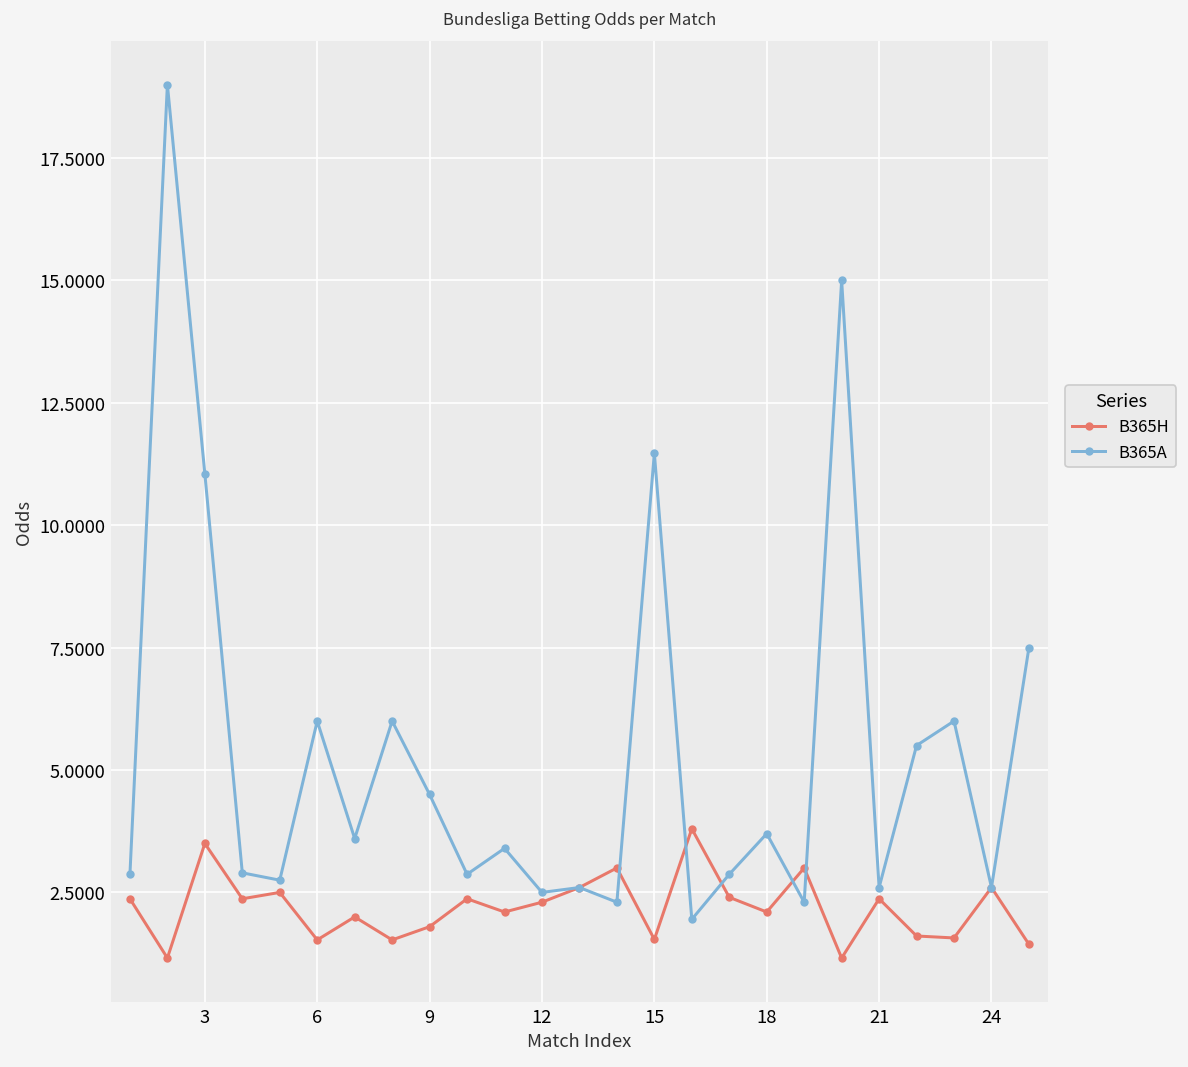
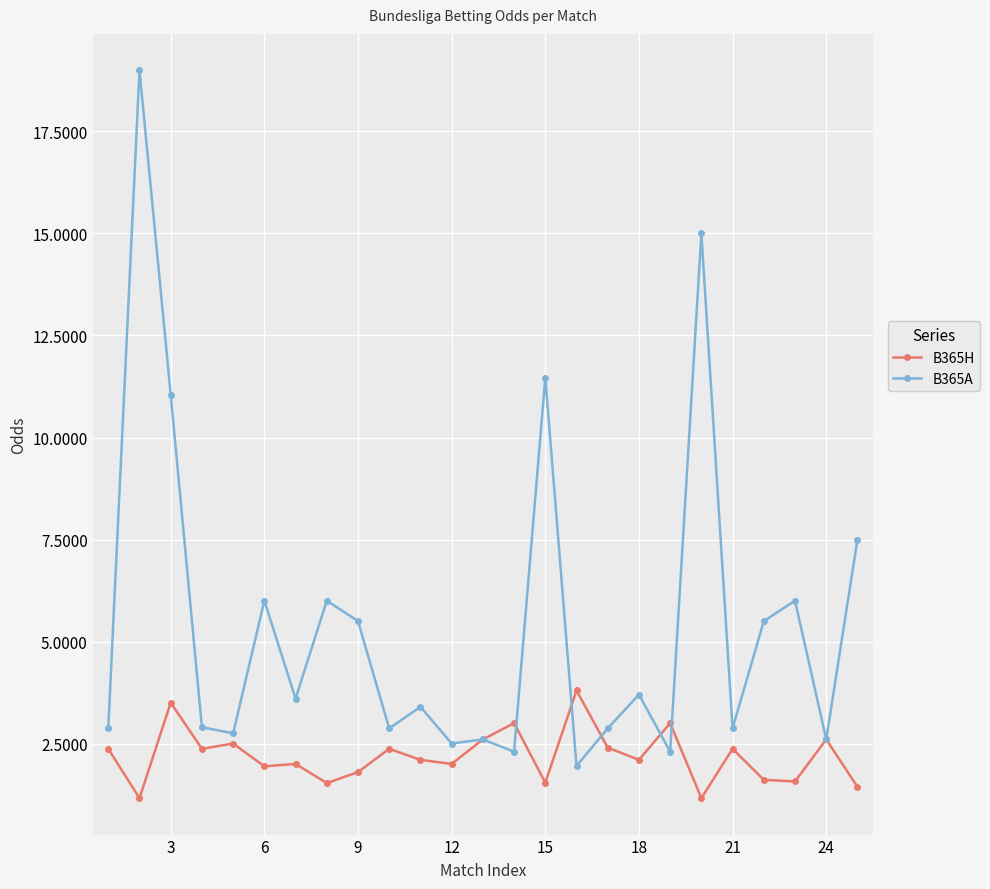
B365H, 6: 1.5 -> 1.9
B365A, 9: 4.5 -> 5.5
B365H, 12: 2.3 -> 2.0
B365A, 21: 2.6 -> 2.9
